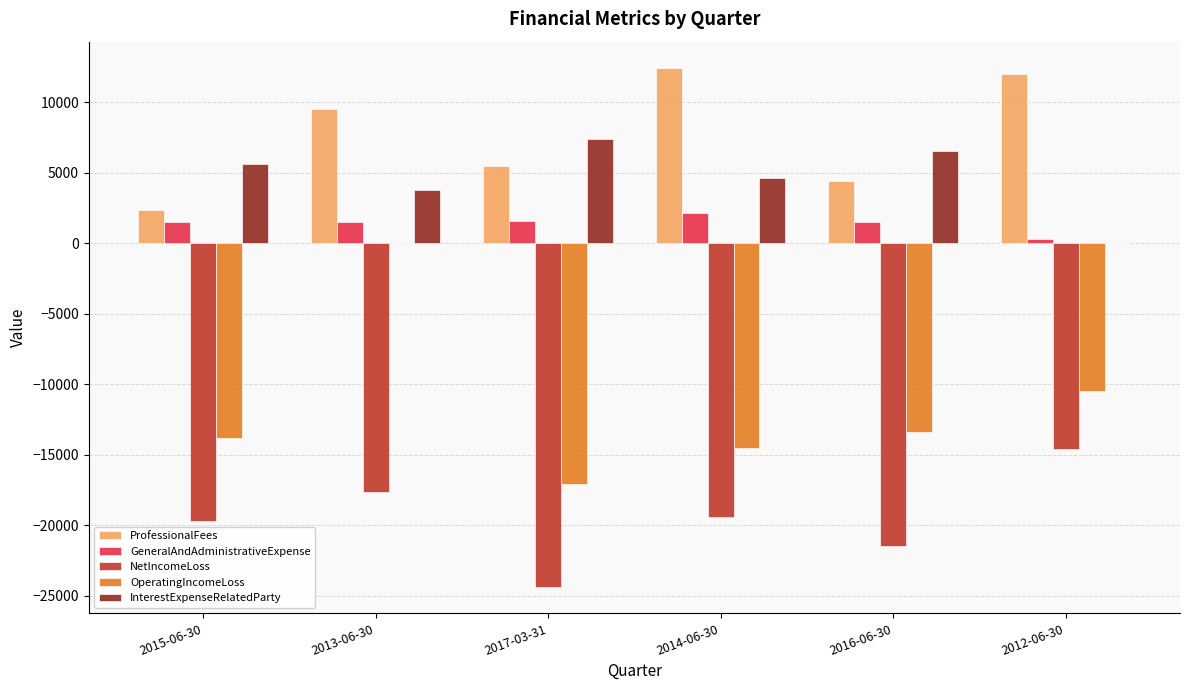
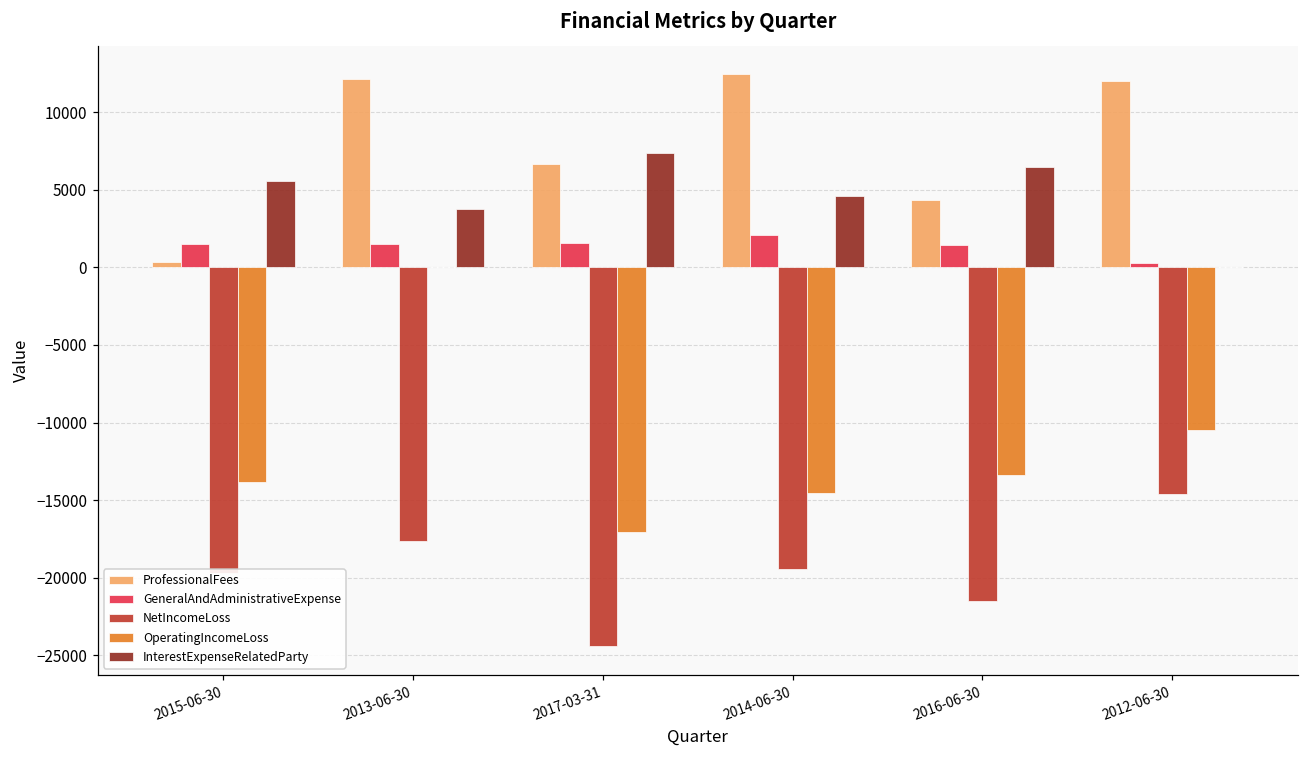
ProfessionalFees, 2015-06-30: 2400 -> 400
ProfessionalFees, 2013-06-30: 9500 -> 12200
ProfessionalFees, 2017-03-31: 5500 -> 6700
